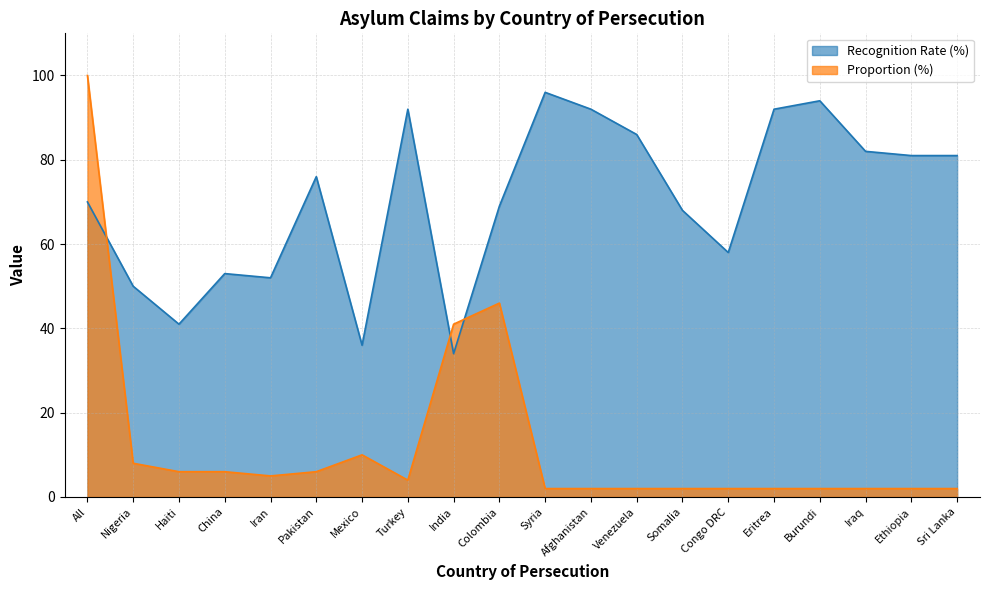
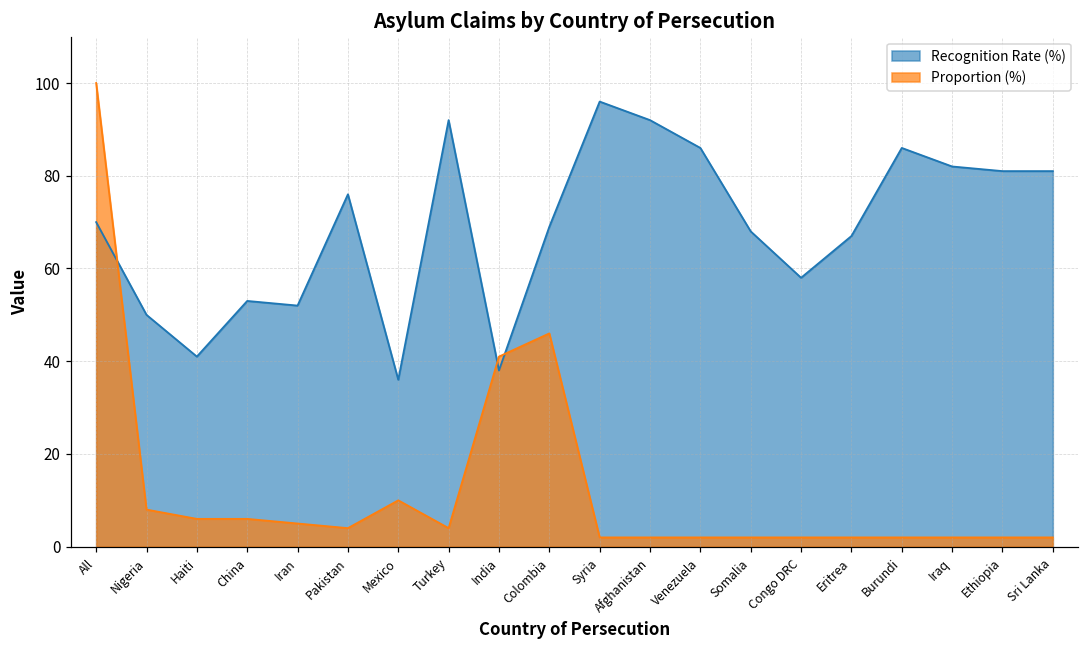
Proportion (%), Pakistan: 6 -> 4
Recognition Rate (%), India: 34 -> 38
Recognition Rate (%), Eritrea: 92 -> 67
Recognition Rate (%), Burundi: 94 -> 86
